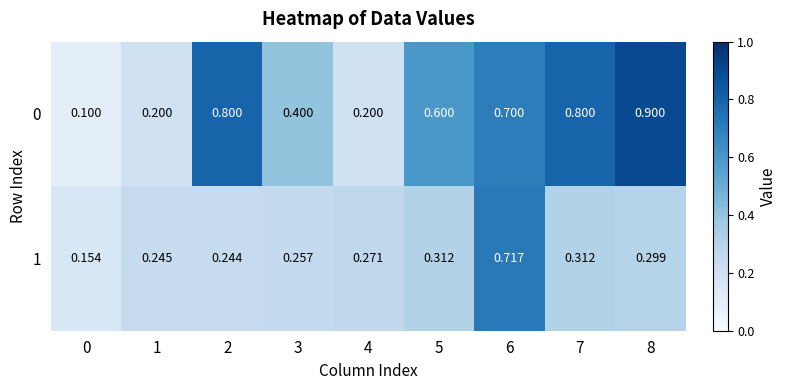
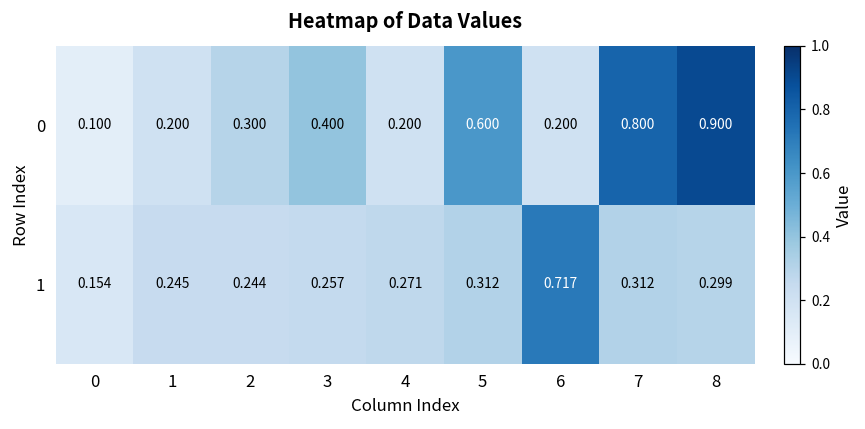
0, 2: 0.800 -> 0.300
0, 6: 0.700 -> 0.200
